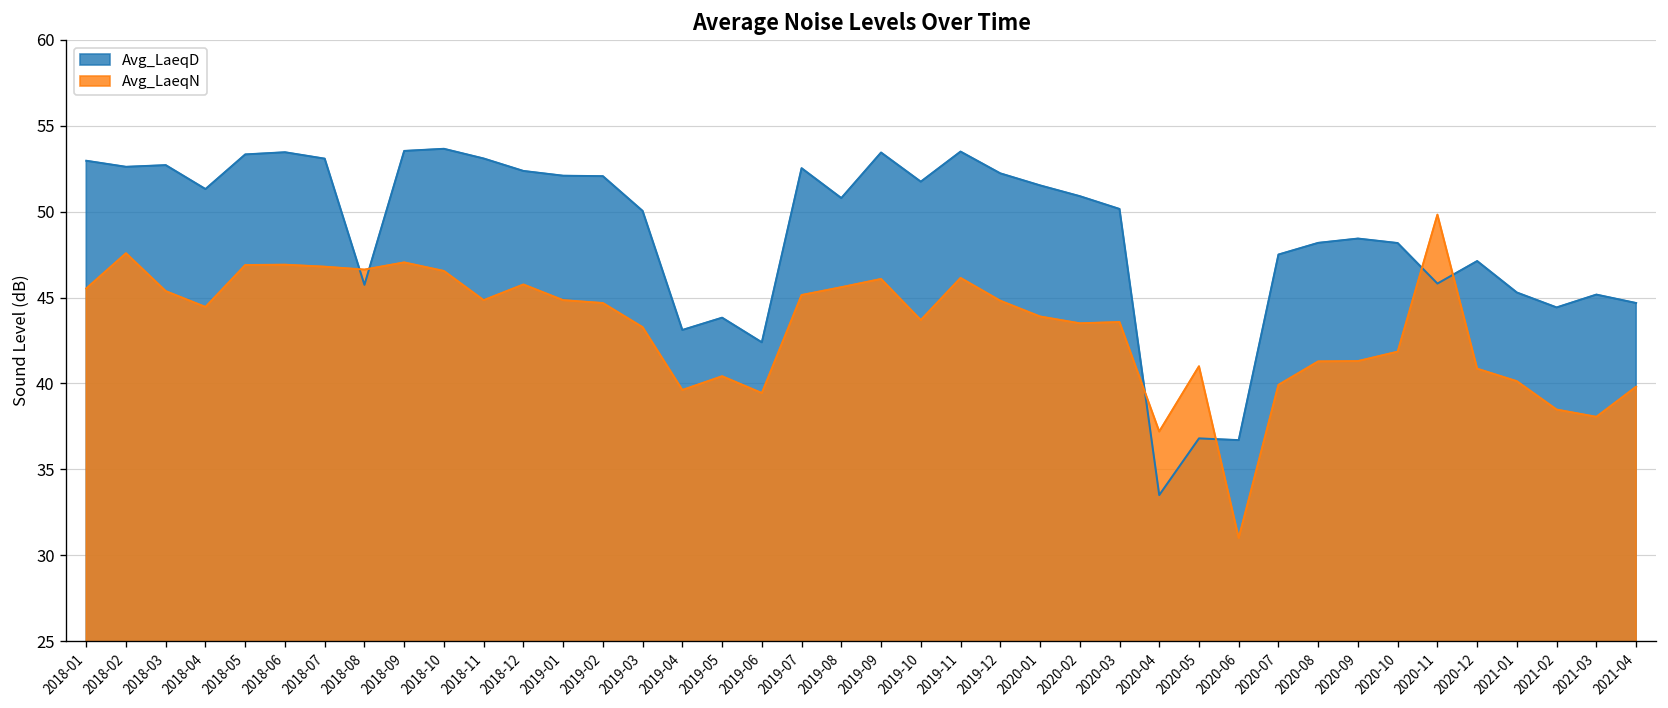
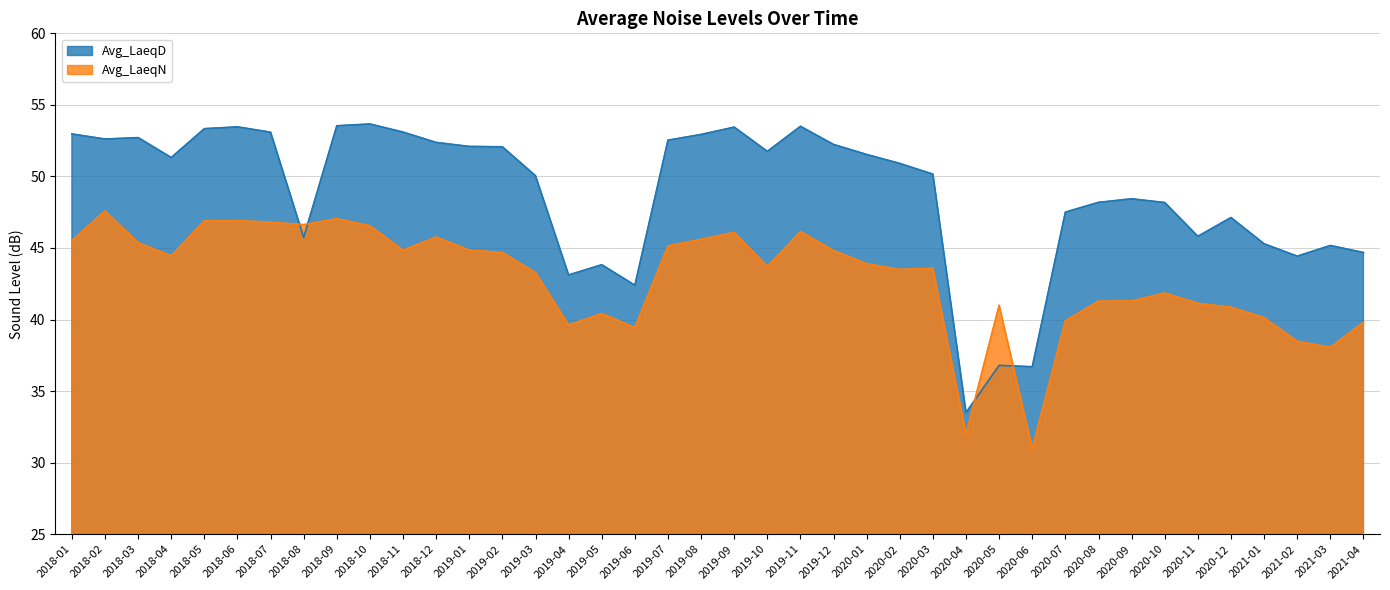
Avg_LaeqD, 2019-08: 50.8 -> 52.9
Avg_LaeqN, 2020-04: 37.2 -> 32.0
Avg_LaeqN, 2020-11: 49.8 -> 41.1
